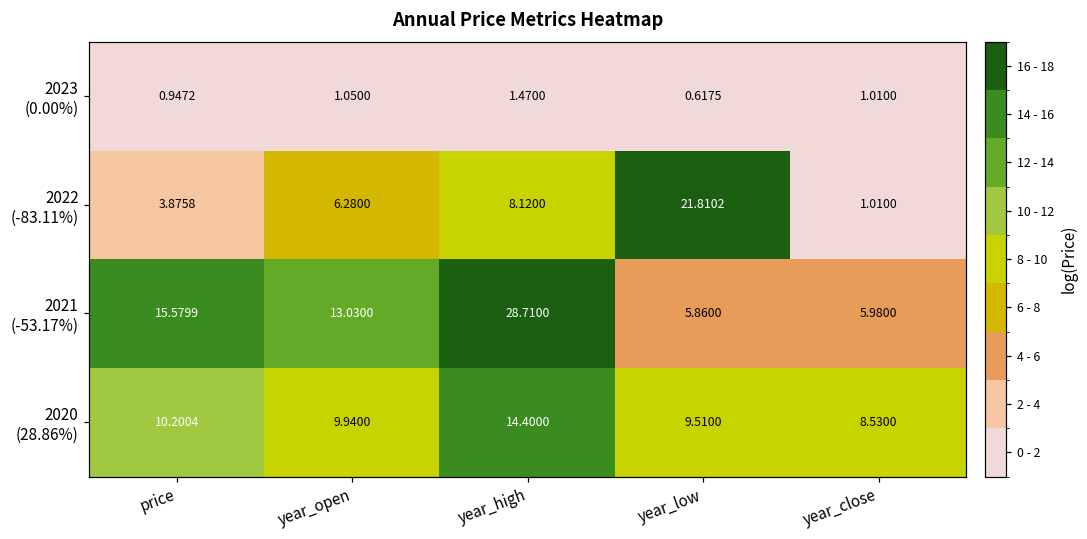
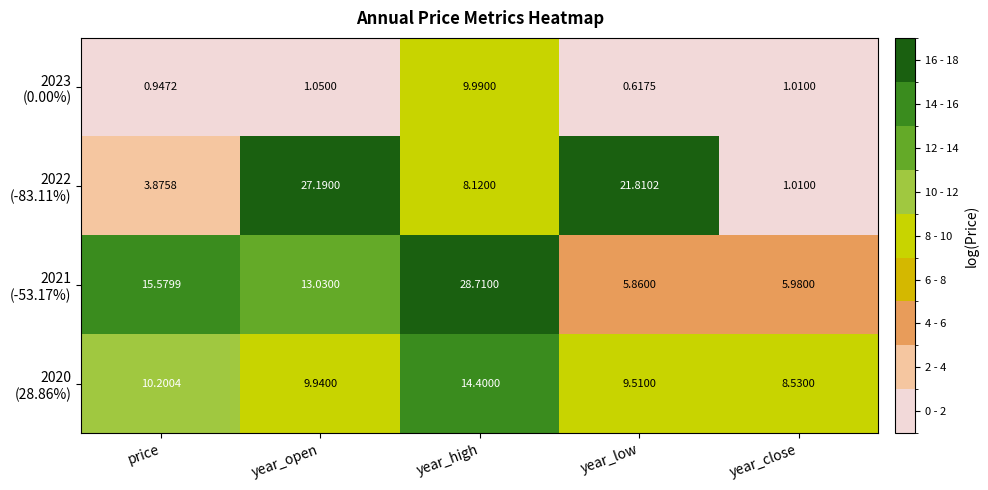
2023 (0.00%), year_high: 1.4700 -> 9.9900
2022 (-83.11%), year_open: 6.2800 -> 27.1900
